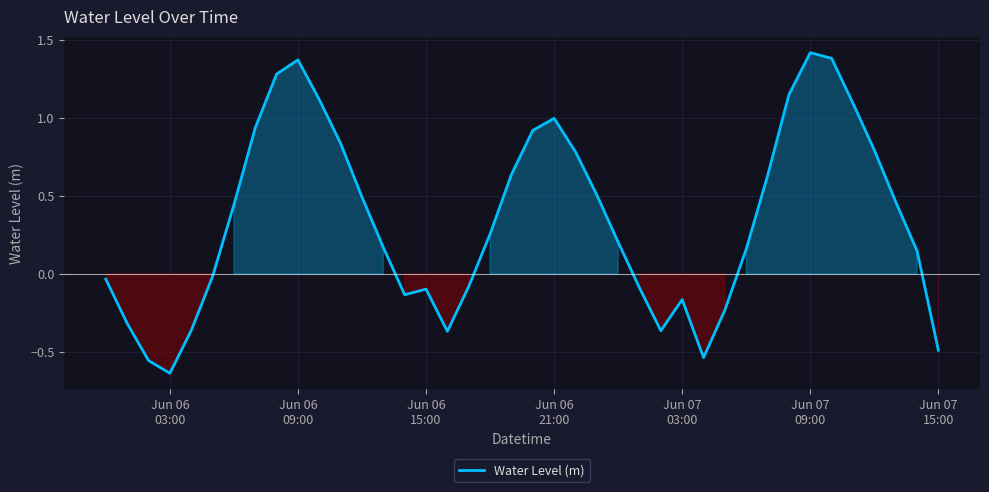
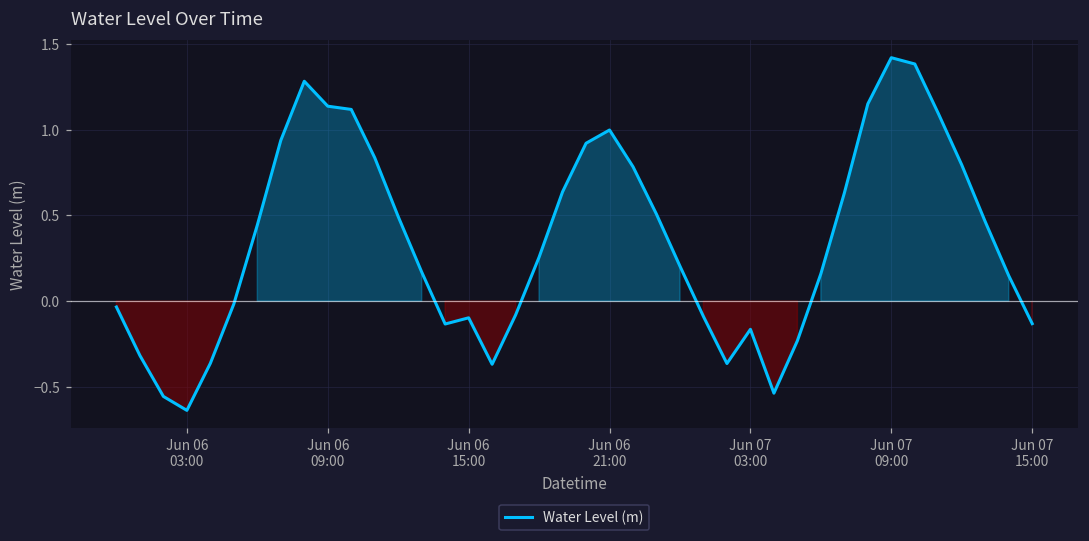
Jun 06 09:00: 1.37 -> 1.14
Jun 07 15:00: -0.49 -> -0.13
